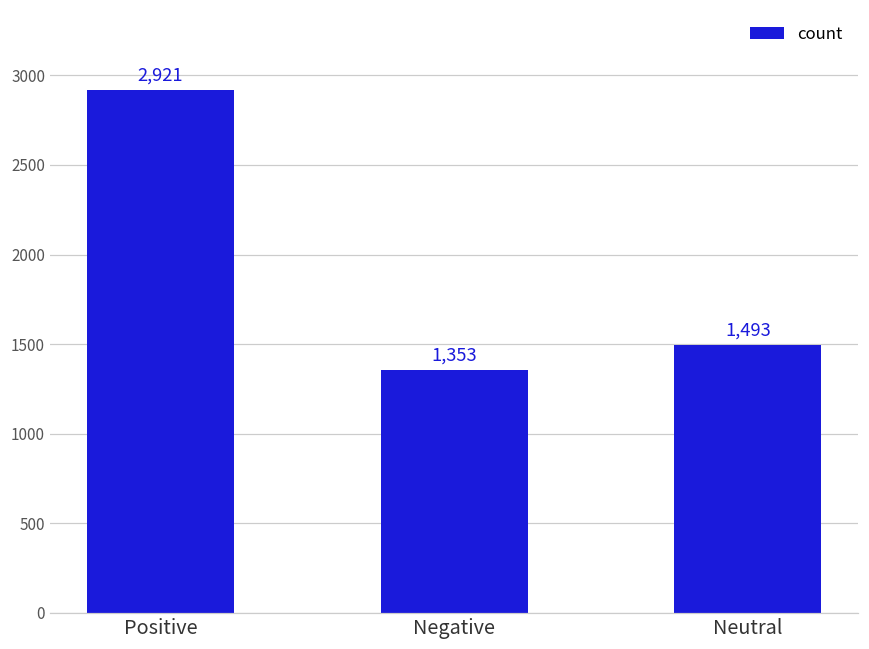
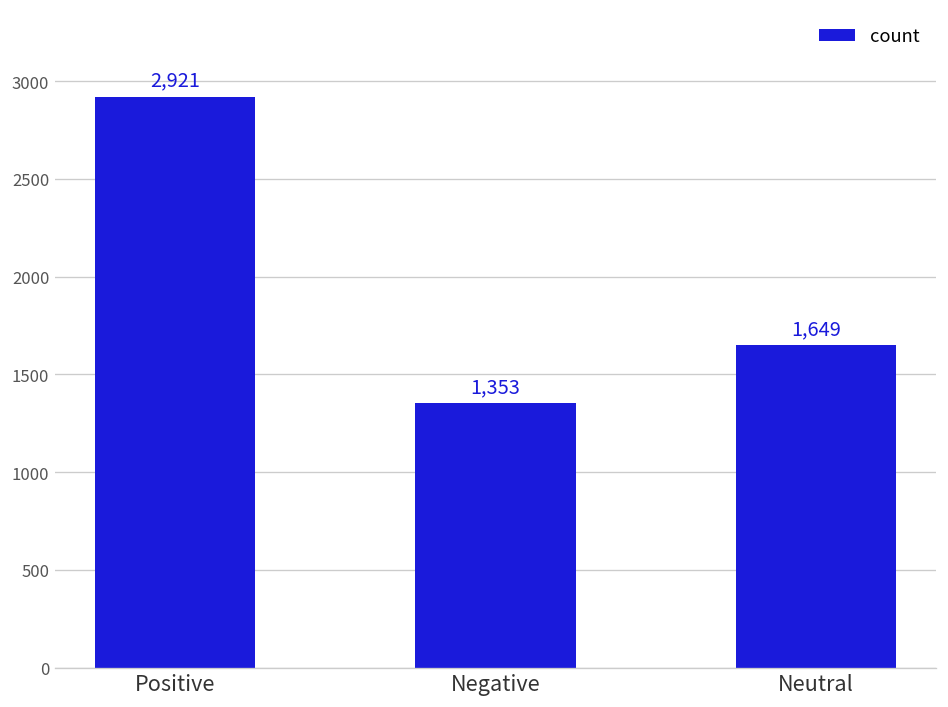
Neutral: 1,493 -> 1,649
